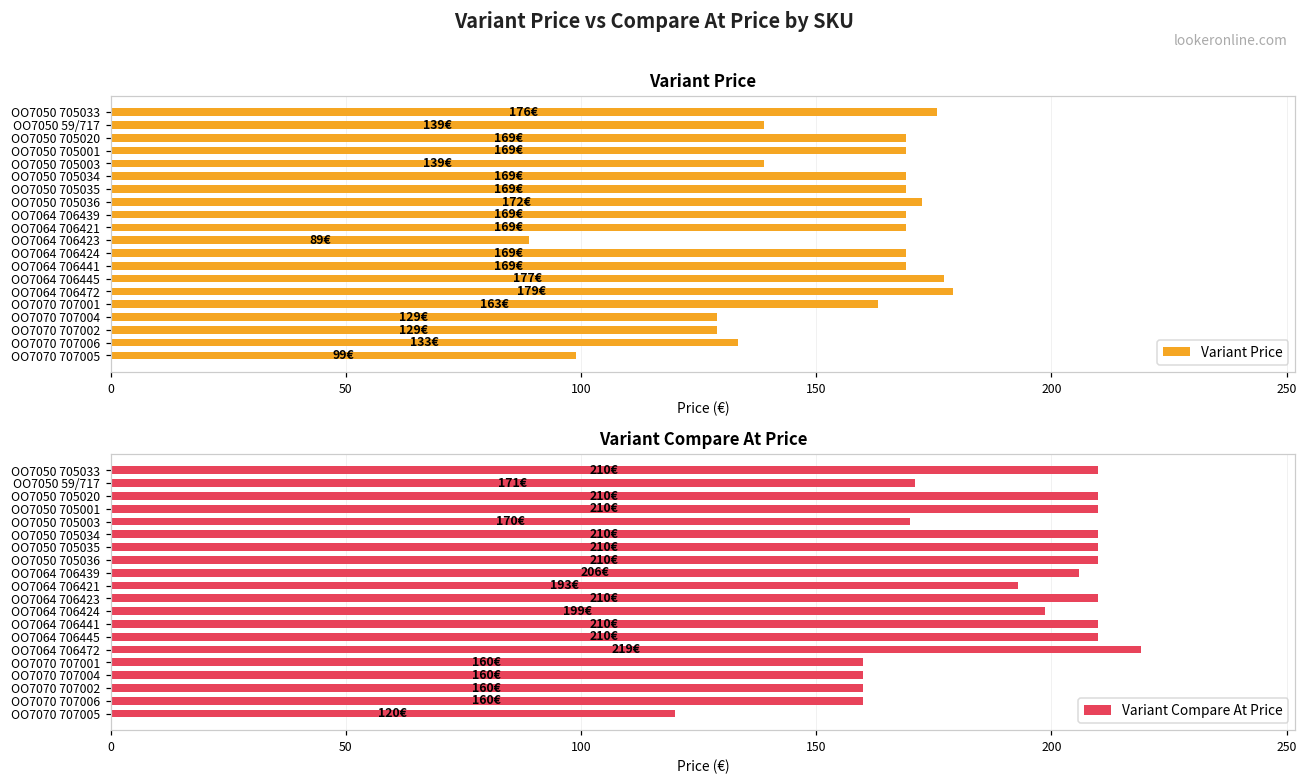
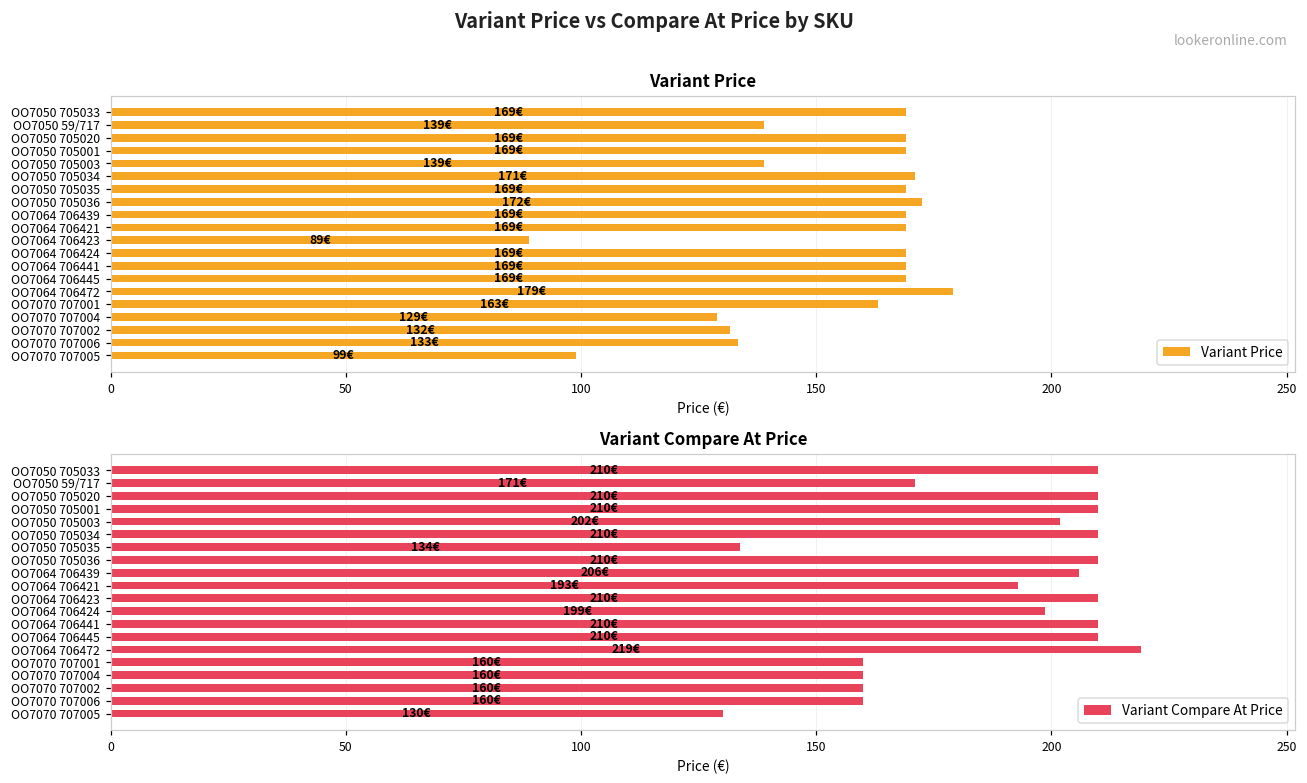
Variant Price, OO7050 705033: 176€ -> 169€
Variant Price, OO7050 705034: 169€ -> 171€
Variant Price, OO7064 706445: 177€ -> 169€
Variant Price, OO7070 707002: 129€ -> 132€
Variant Compare At Price, OO7050 705003: 170€ -> 202€
Variant Compare At Price, OO7050 705035: 210€ -> 134€
Variant Compare At Price, OO7070 707005: 120€ -> 130€
